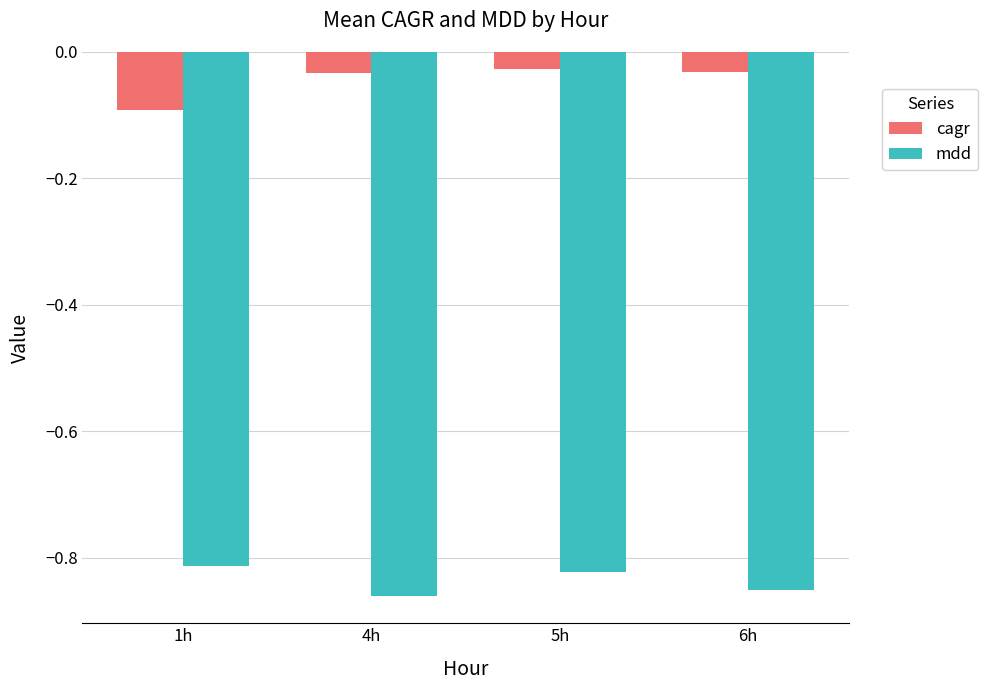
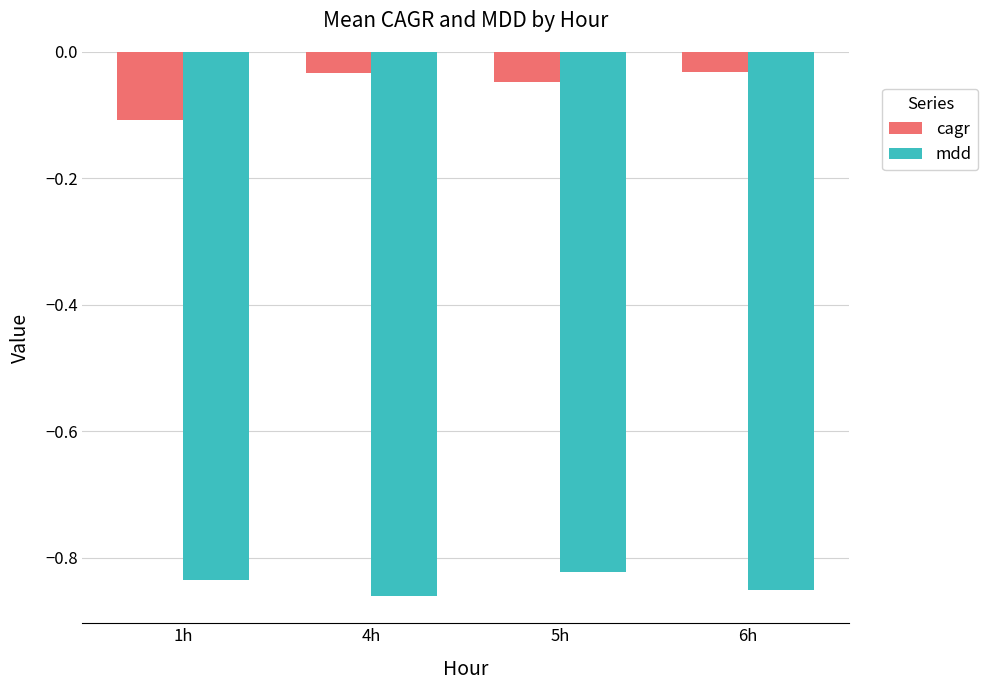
cagr, 1h: -0.09 -> -0.11
mdd, 1h: -0.81 -> -0.83
cagr, 5h: -0.03 -> -0.05
